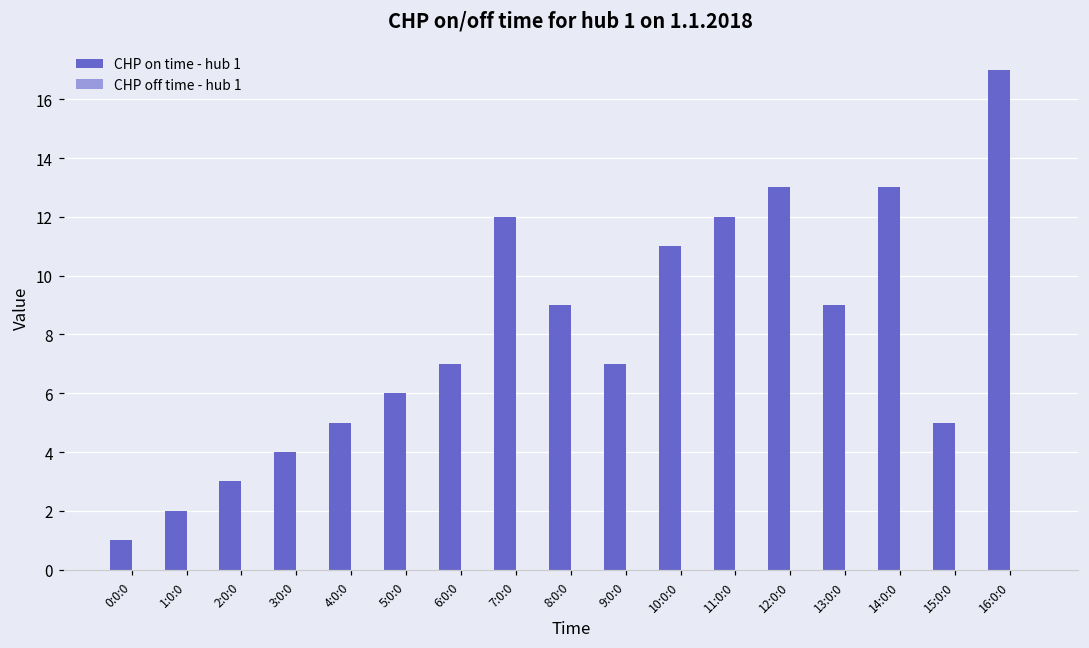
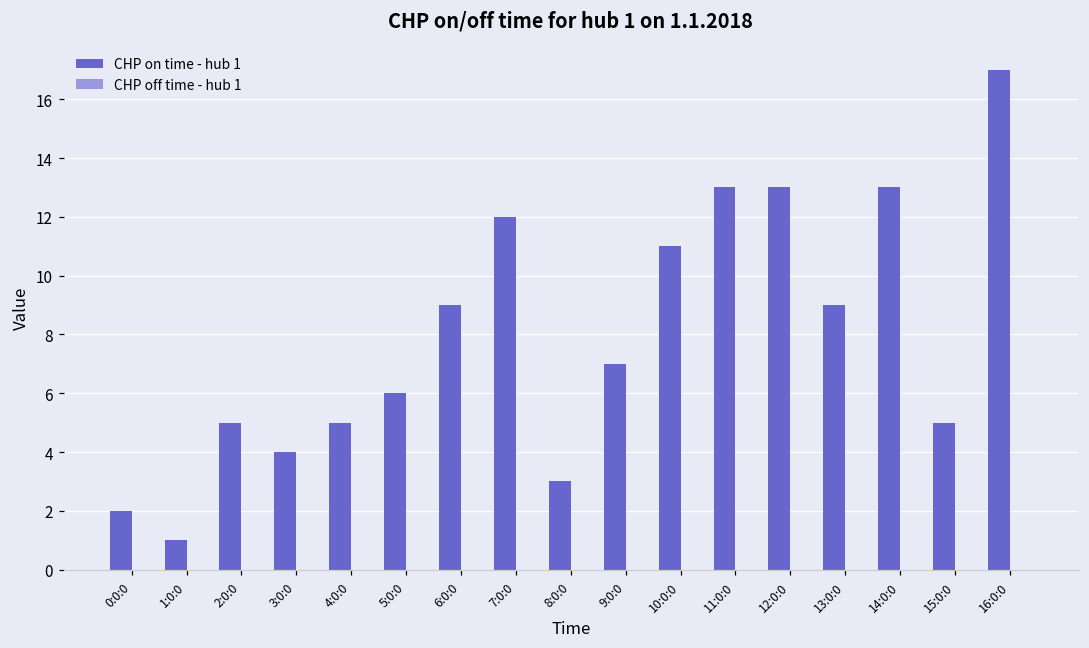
CHP on time - hub 1, 0:0:0: 1 -> 2
CHP on time - hub 1, 1:0:0: 2 -> 1
CHP on time - hub 1, 2:0:0: 3 -> 5
CHP on time - hub 1, 6:0:0: 7 -> 9
CHP on time - hub 1, 8:0:0: 9 -> 3
CHP on time - hub 1, 11:0:0: 12 -> 13
